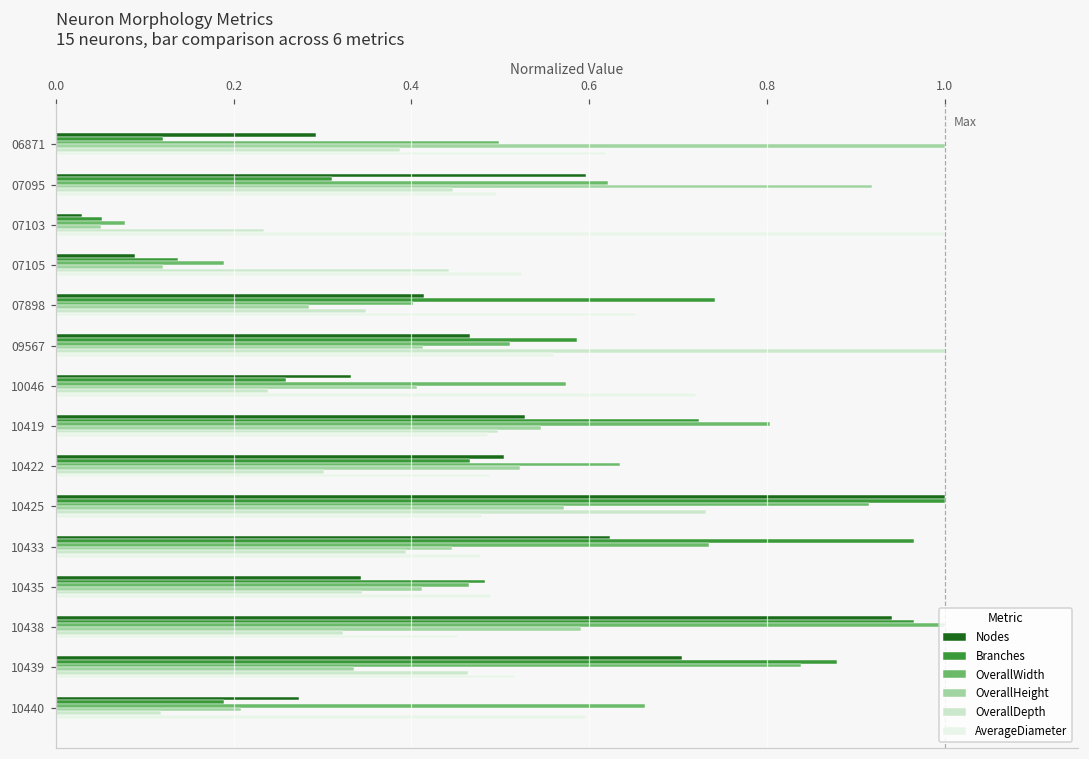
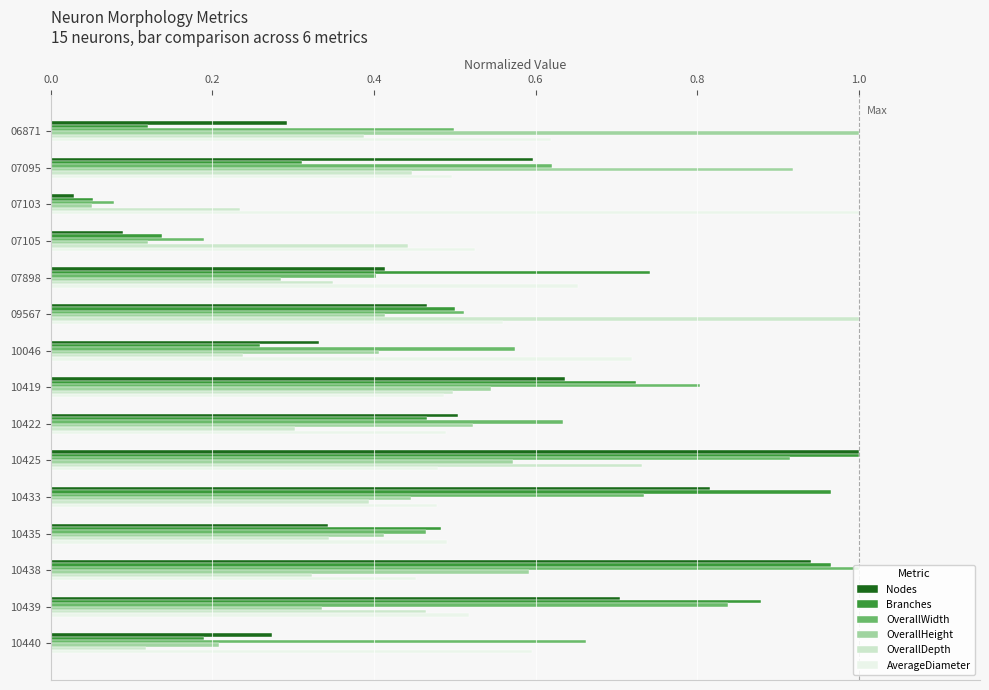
Branches, 09567: 0.59 -> 0.50
Nodes, 10419: 0.53 -> 0.64
Nodes, 10433: 0.62 -> 0.82
